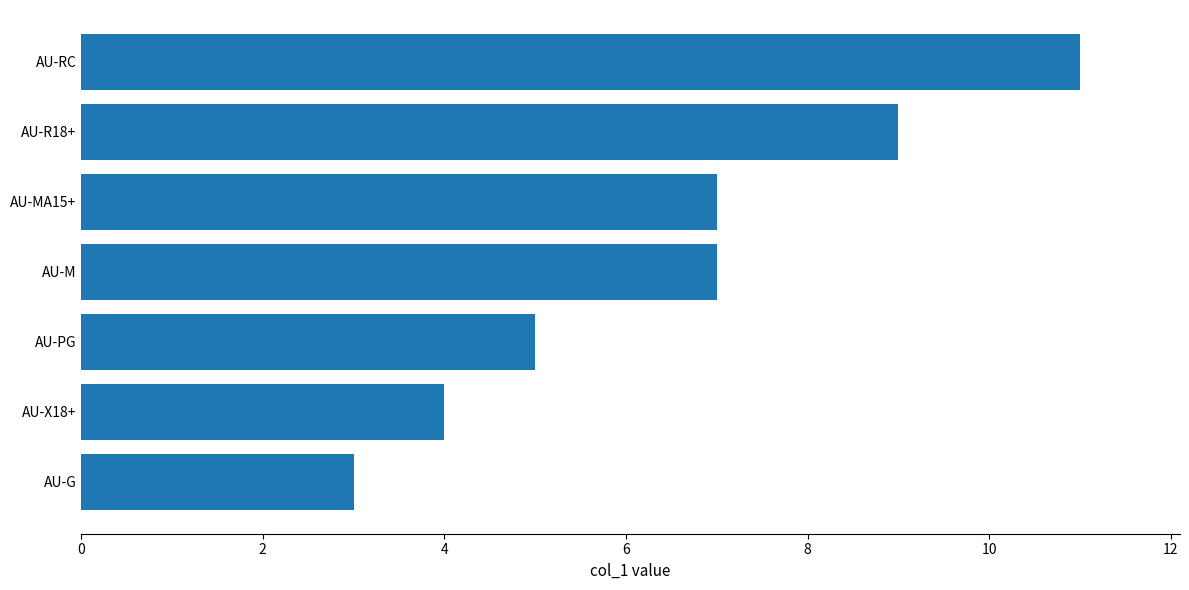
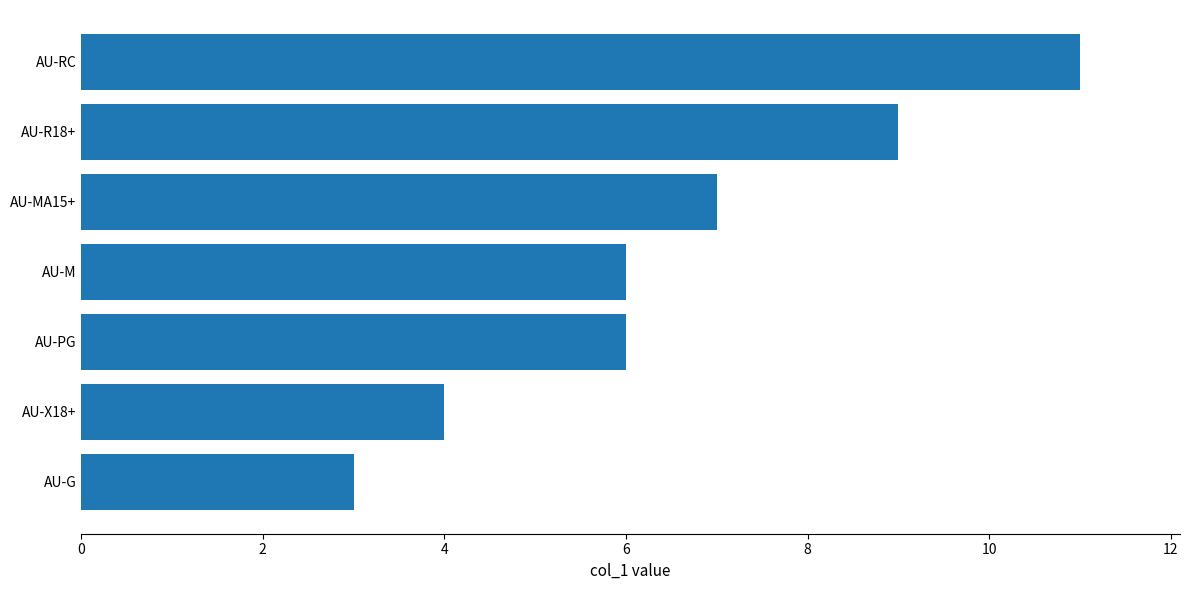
AU-M: 7 -> 6
AU-PG: 5 -> 6
